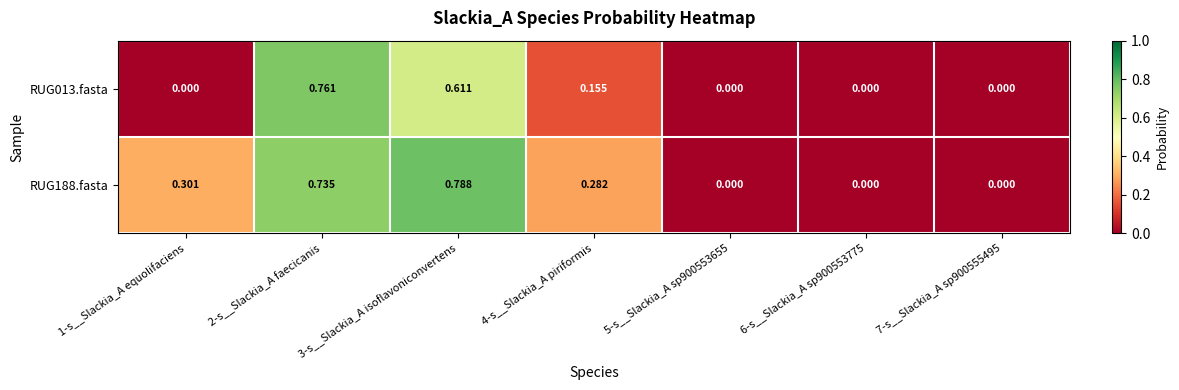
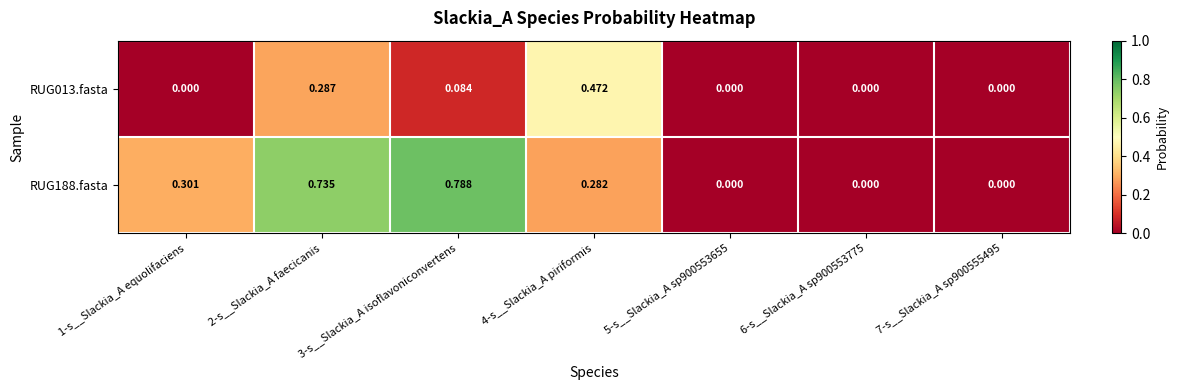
RUG013.fasta, 2-s__Slackia_A faecicanis: 0.761 -> 0.287
RUG013.fasta, 3-s__Slackia_A isoflavoniconvertens: 0.611 -> 0.084
RUG013.fasta, 4-s__Slackia_A piriformis: 0.155 -> 0.472
